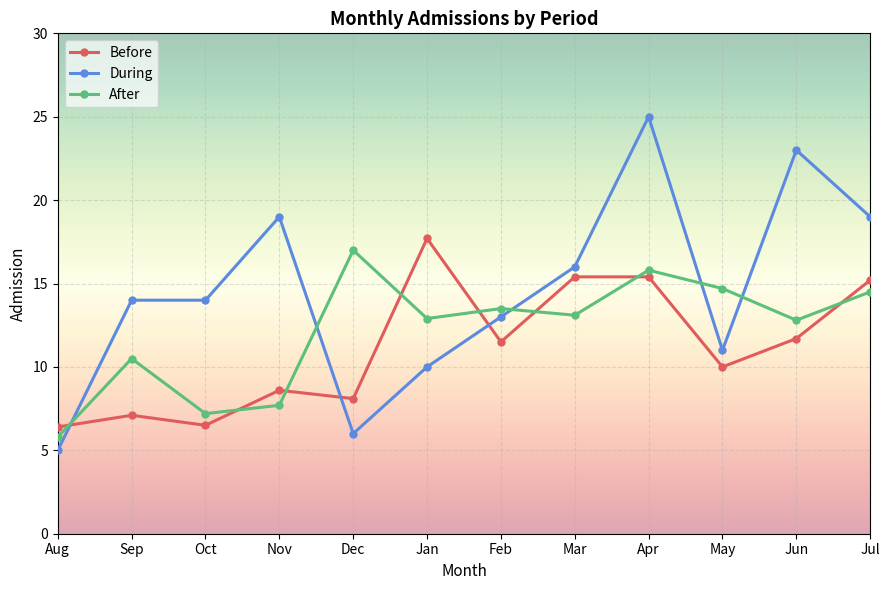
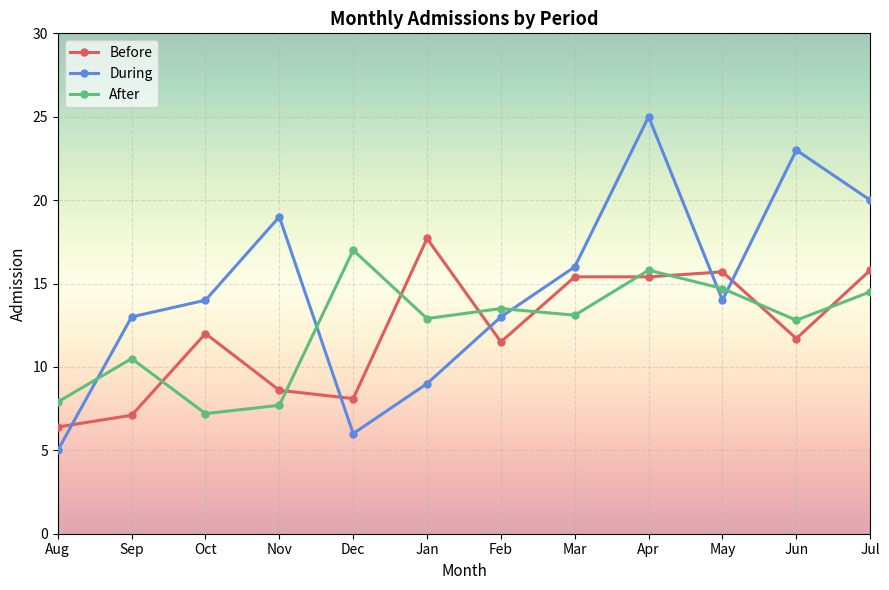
After, Aug: 5.8 -> 7.9
During, Sep: 14 -> 13
Before, Oct: 6.5 -> 12.0
During, Jan: 10 -> 9
Before, May: 10.0 -> 15.7
During, May: 11 -> 14
Before, Jul: 15.2 -> 15.8
During, Jul: 19 -> 20
